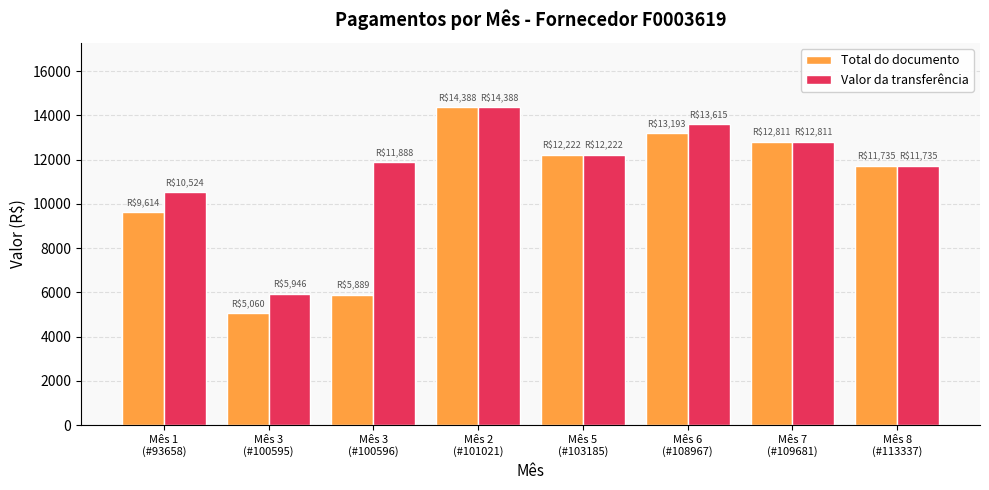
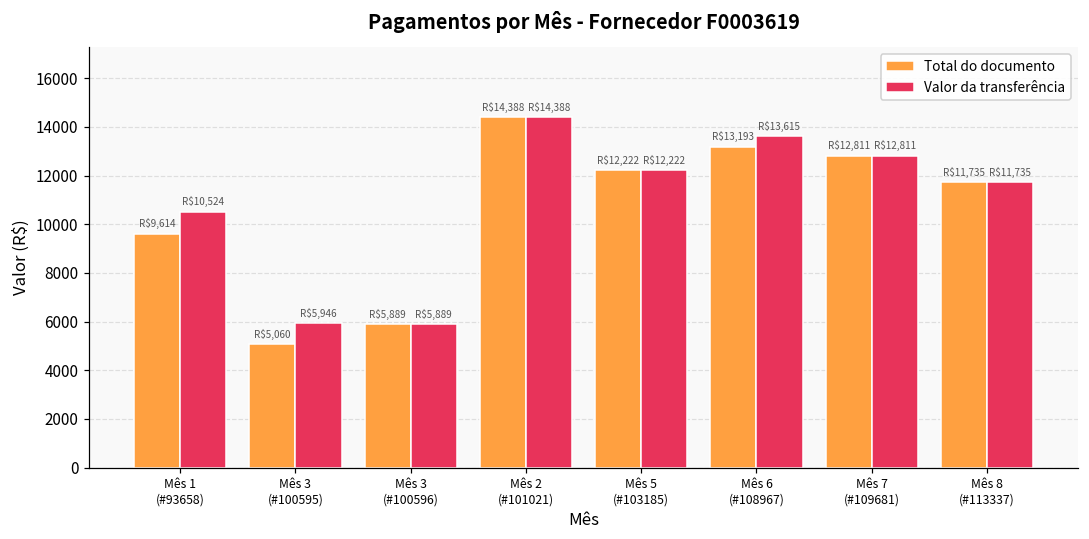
Valor da transferência, Mês 3 (#100596): $11,888 -> $5,889
